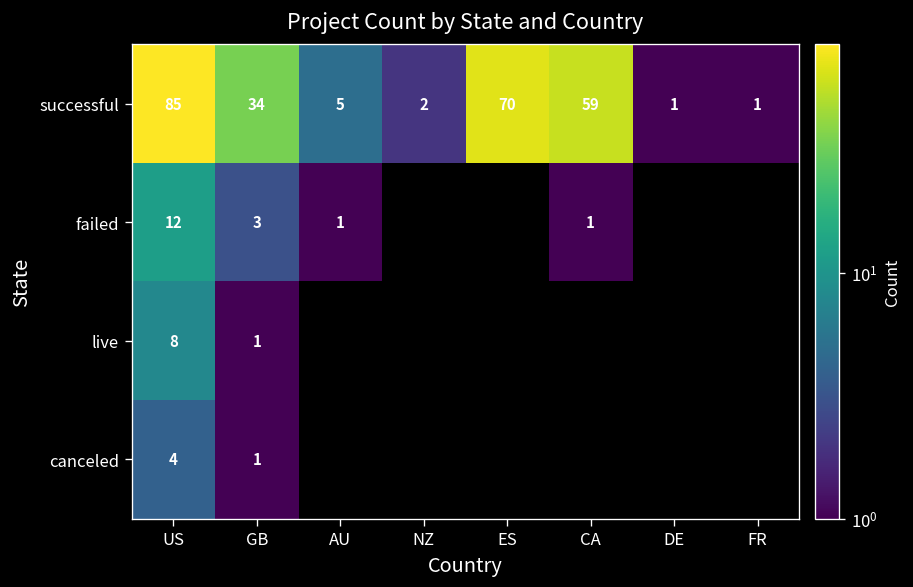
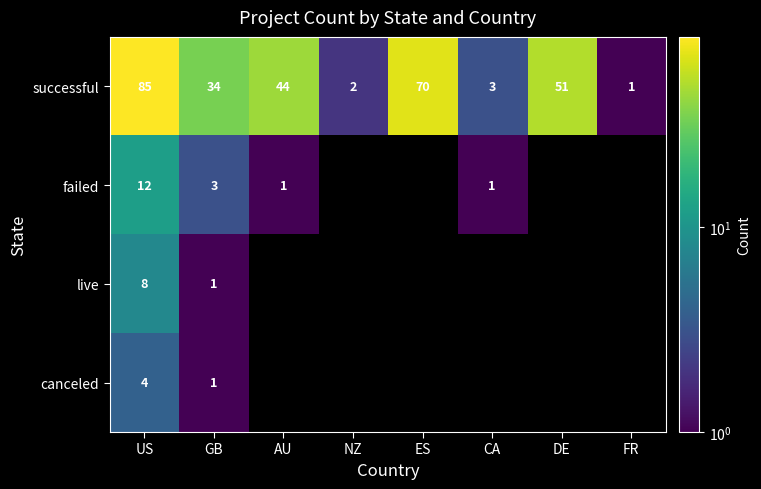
successful, AU: 5 -> 44
successful, CA: 59 -> 3
successful, DE: 1 -> 51
